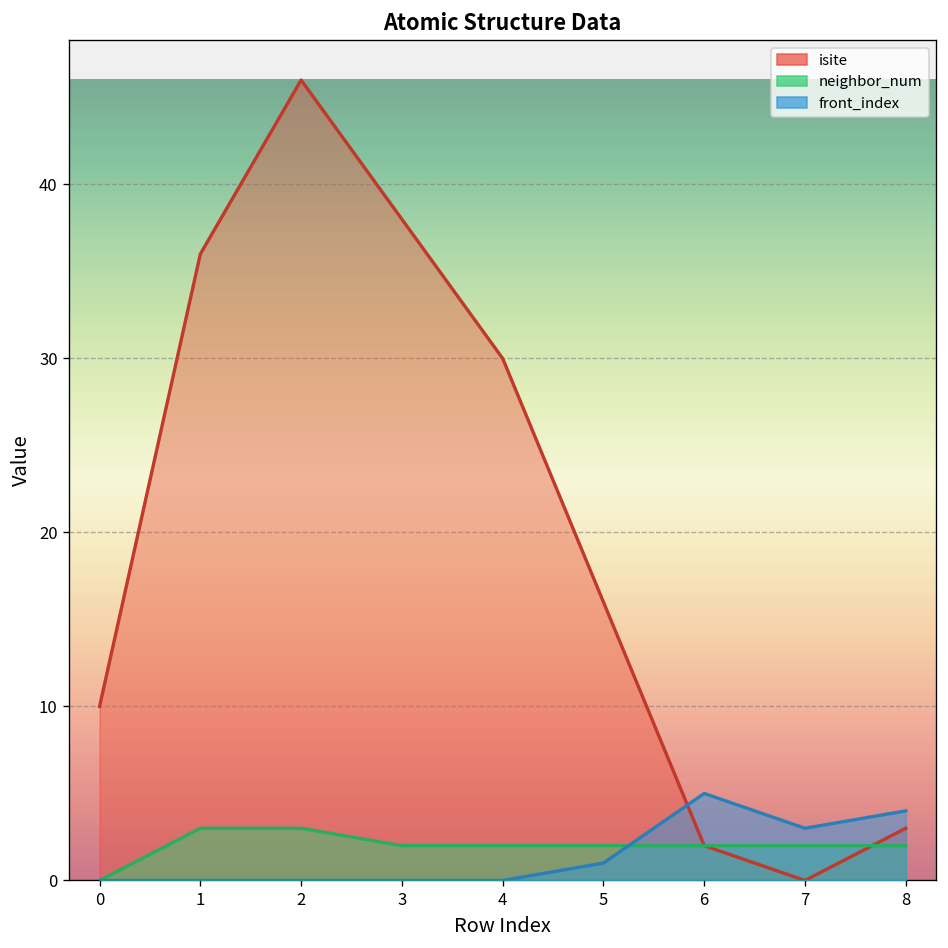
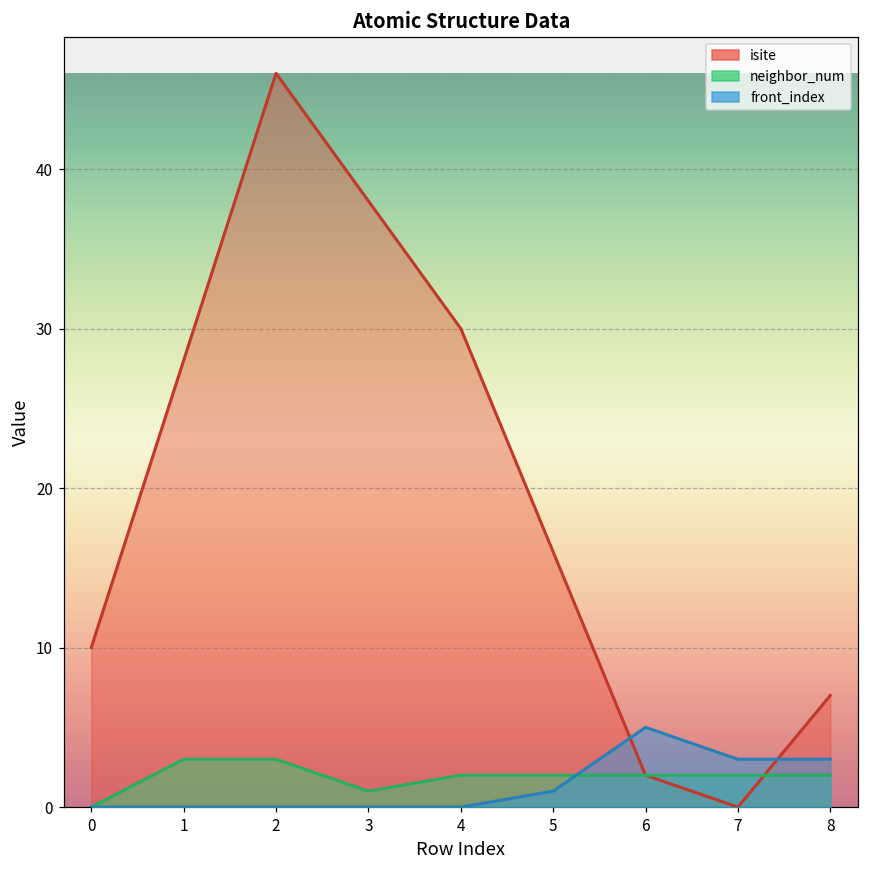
isite, 1: 36 -> 28
neighbor_num, 3: 2 -> 1
isite, 8: 3 -> 7
front_index, 8: 4 -> 3
